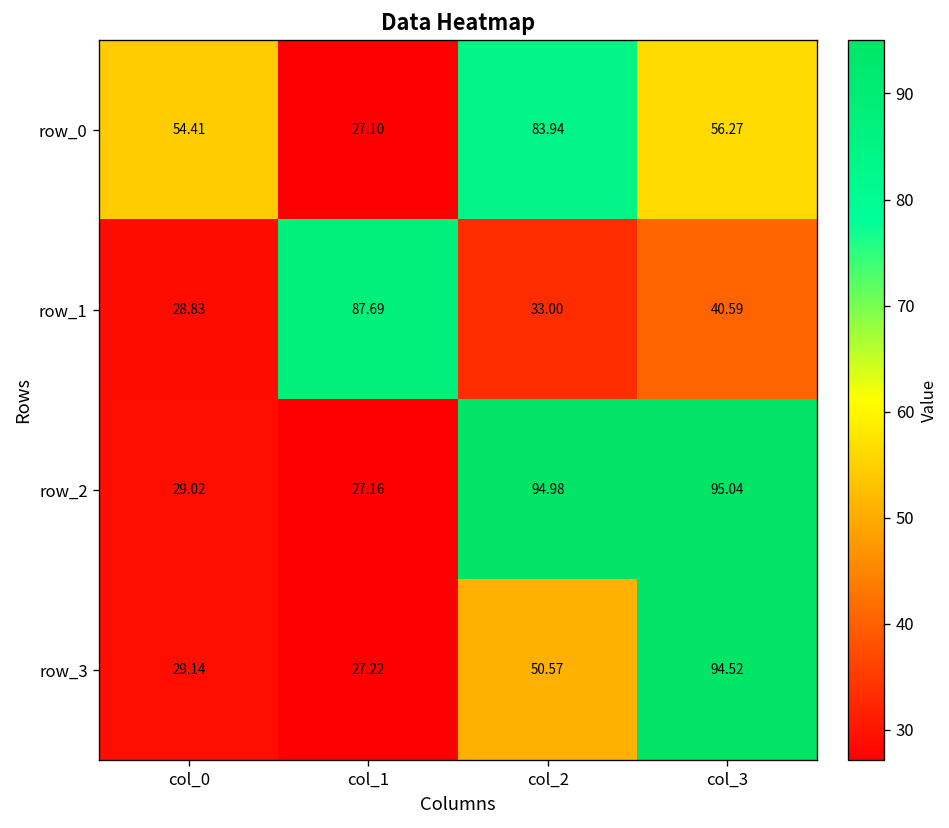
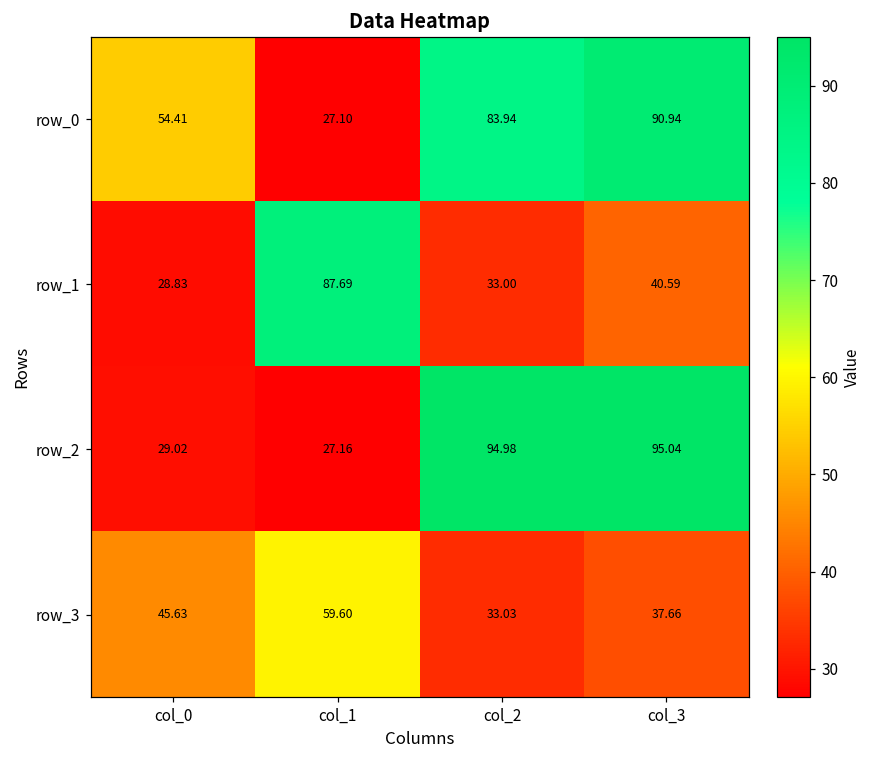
row_0, col_3: 56.27 -> 90.94
row_3, col_0: 29.14 -> 45.63
row_3, col_1: 27.22 -> 59.60
row_3, col_2: 50.57 -> 33.03
row_3, col_3: 94.52 -> 37.66
